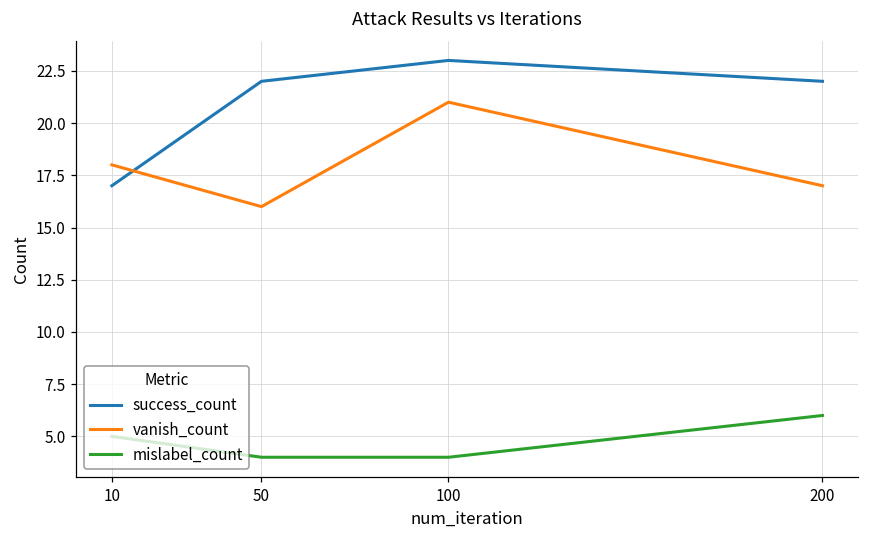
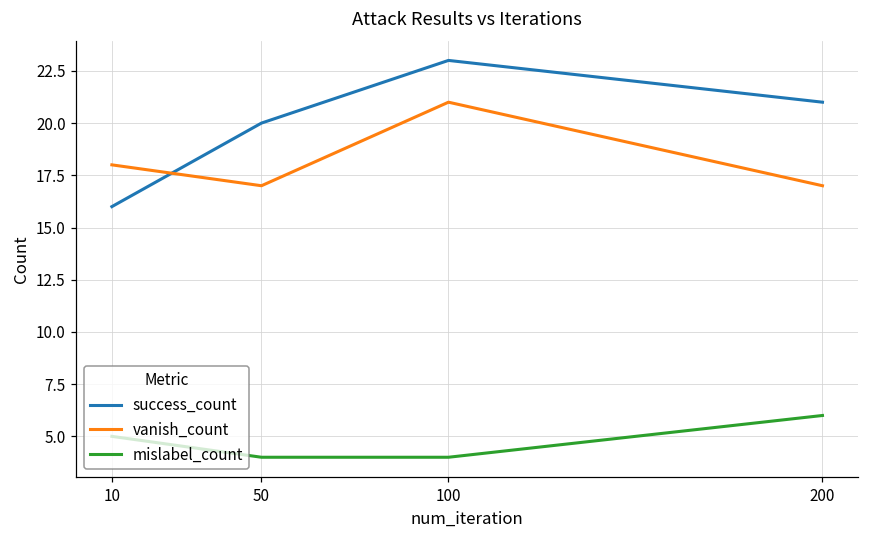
success_count, 10: 17 -> 16
success_count, 50: 22 -> 20
vanish_count, 50: 16 -> 17
success_count, 200: 22 -> 21
